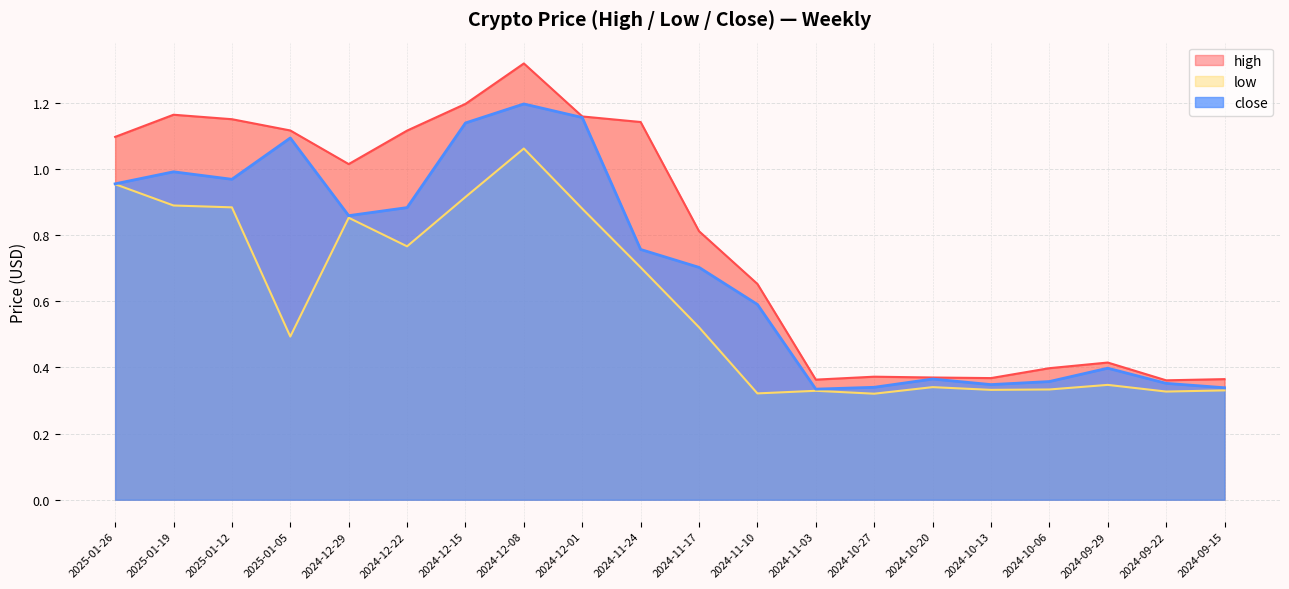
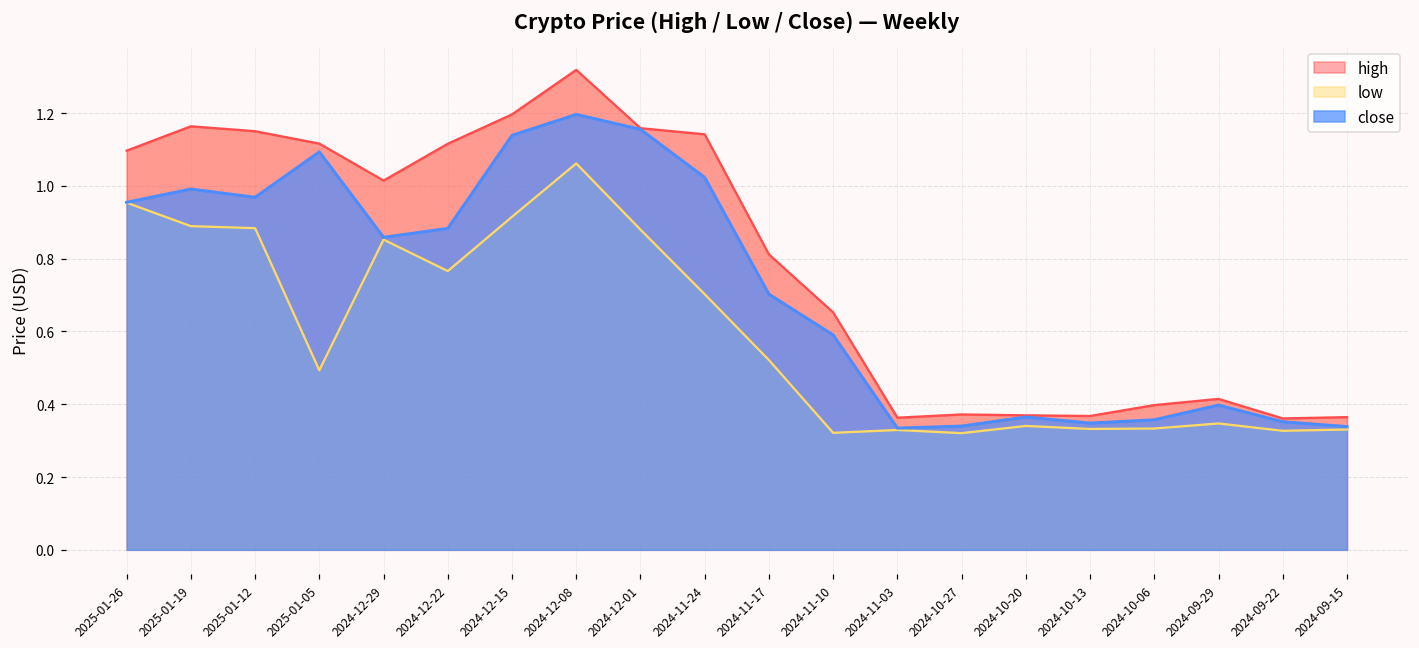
close, 2024-11-24: 0.76 -> 1.02
